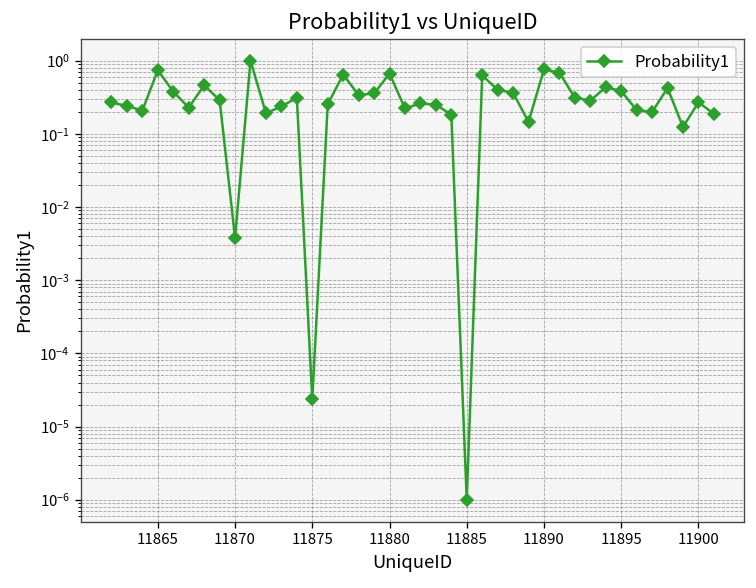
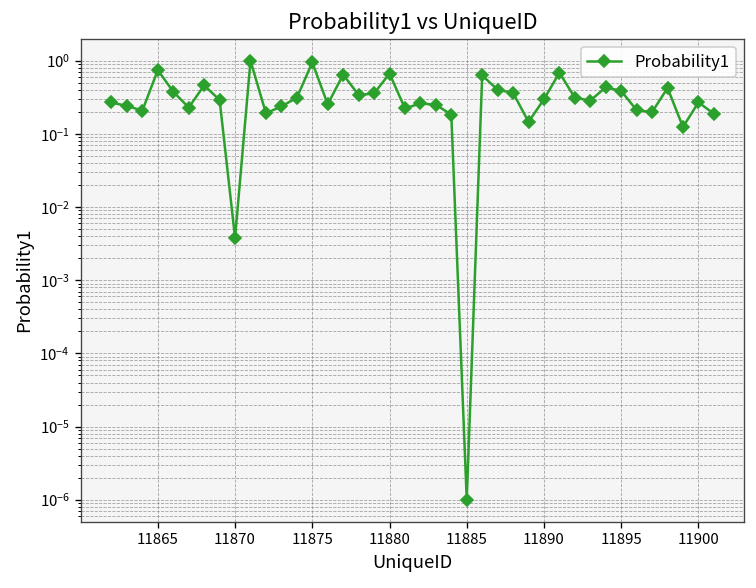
11875: 0.000024 -> 0.9
11890: 0.8 -> 0.3
